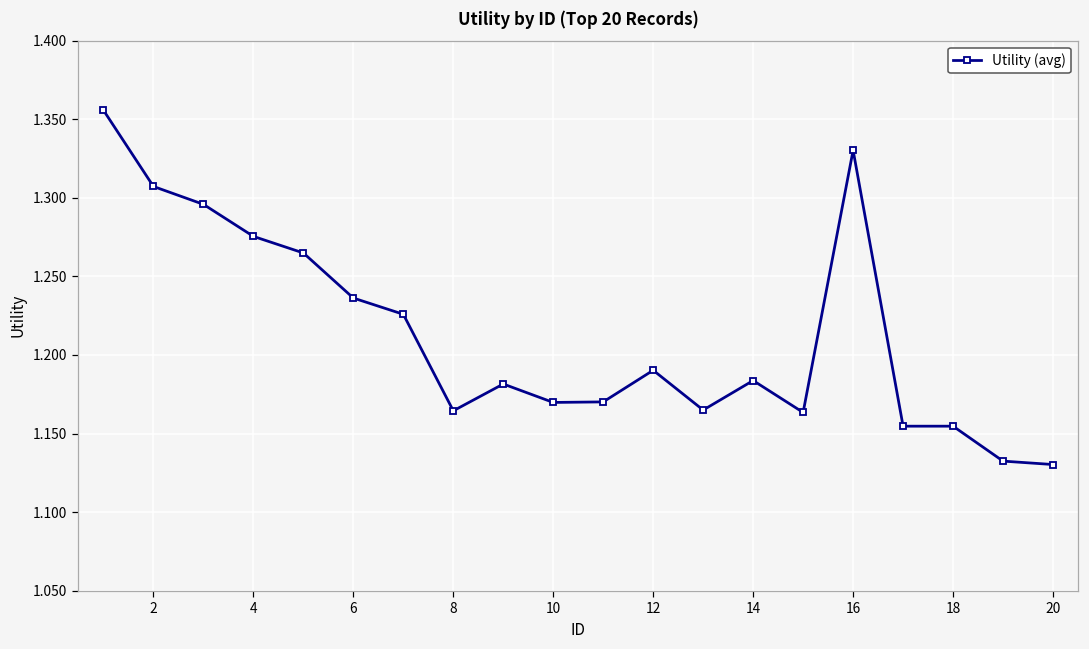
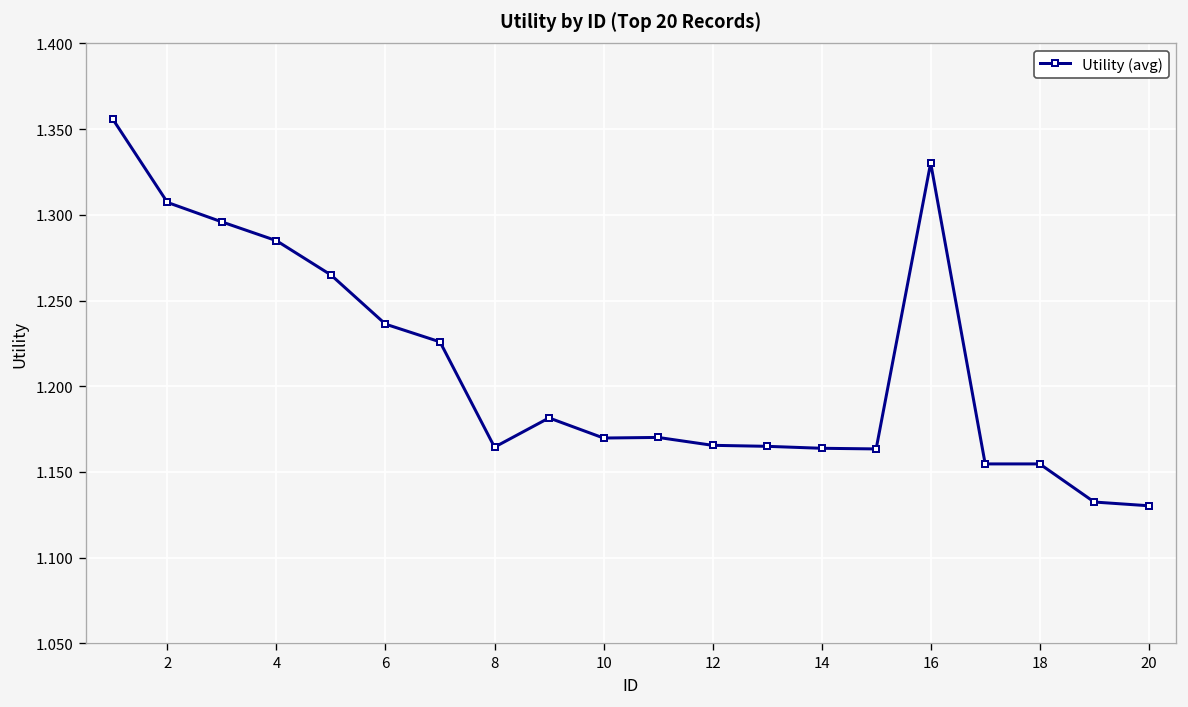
4: 1.275 -> 1.285
12: 1.190 -> 1.166
14: 1.184 -> 1.164
